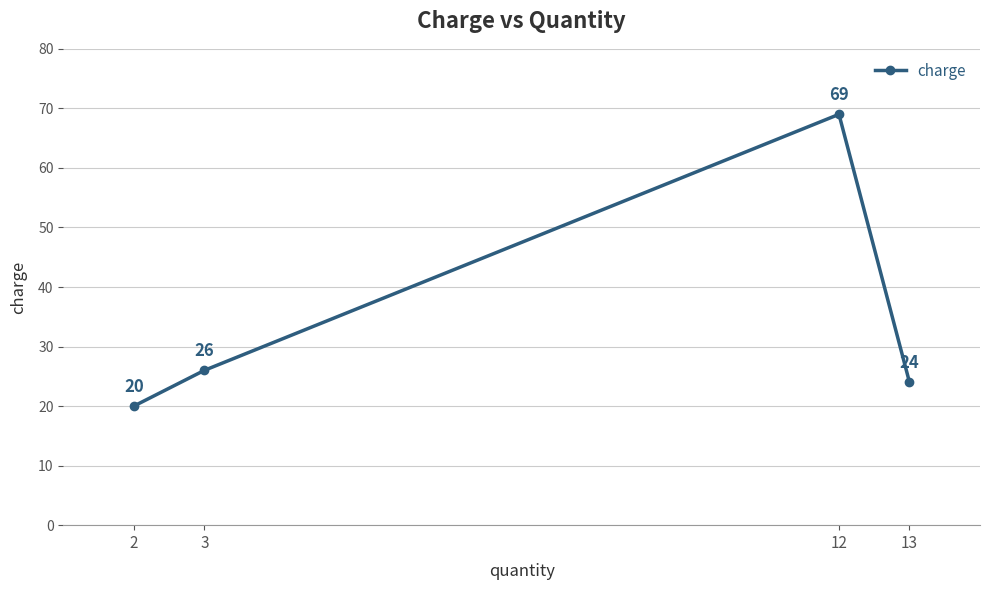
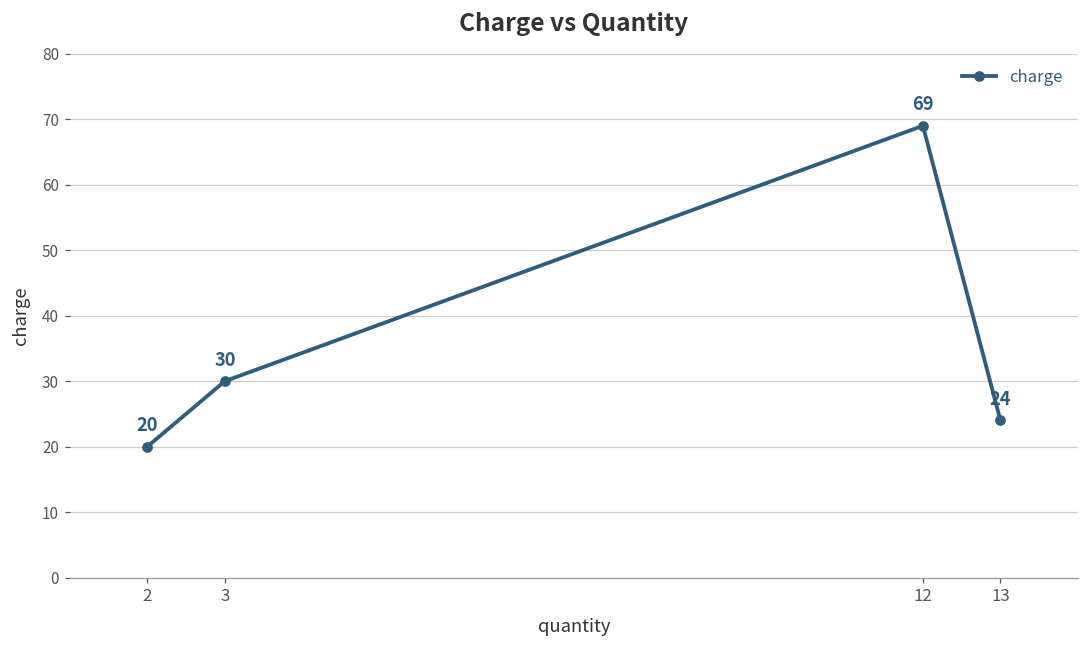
3: 26 -> 30
